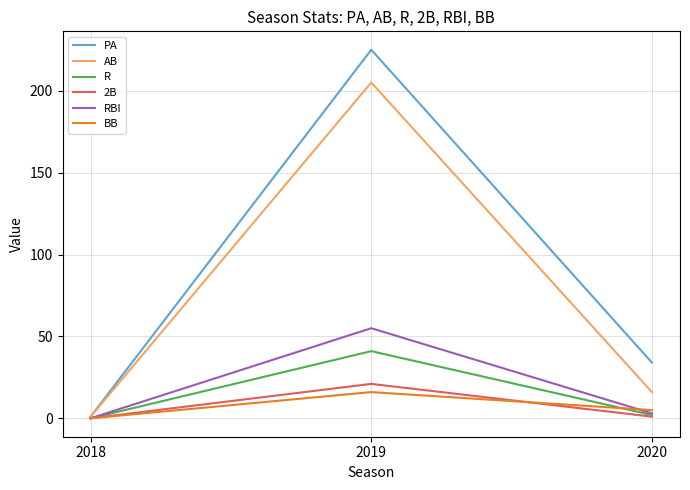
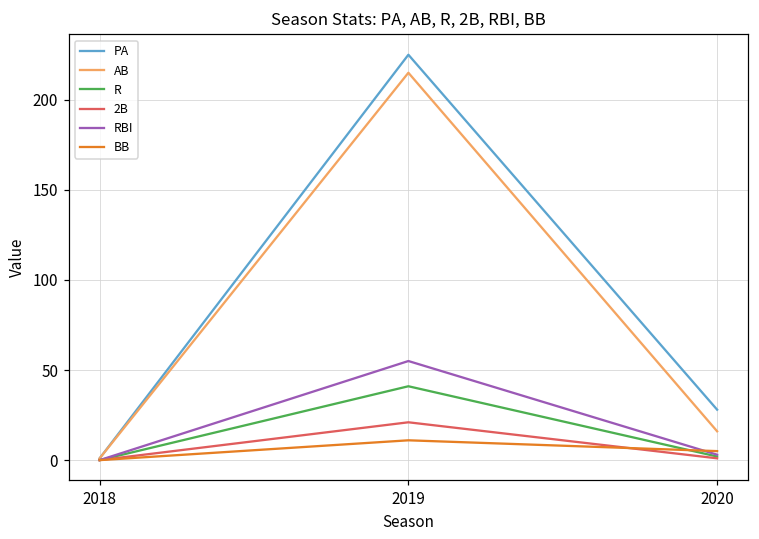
AB, 2019: 205 -> 215
BB, 2019: 16 -> 11
PA, 2020: 34 -> 28
